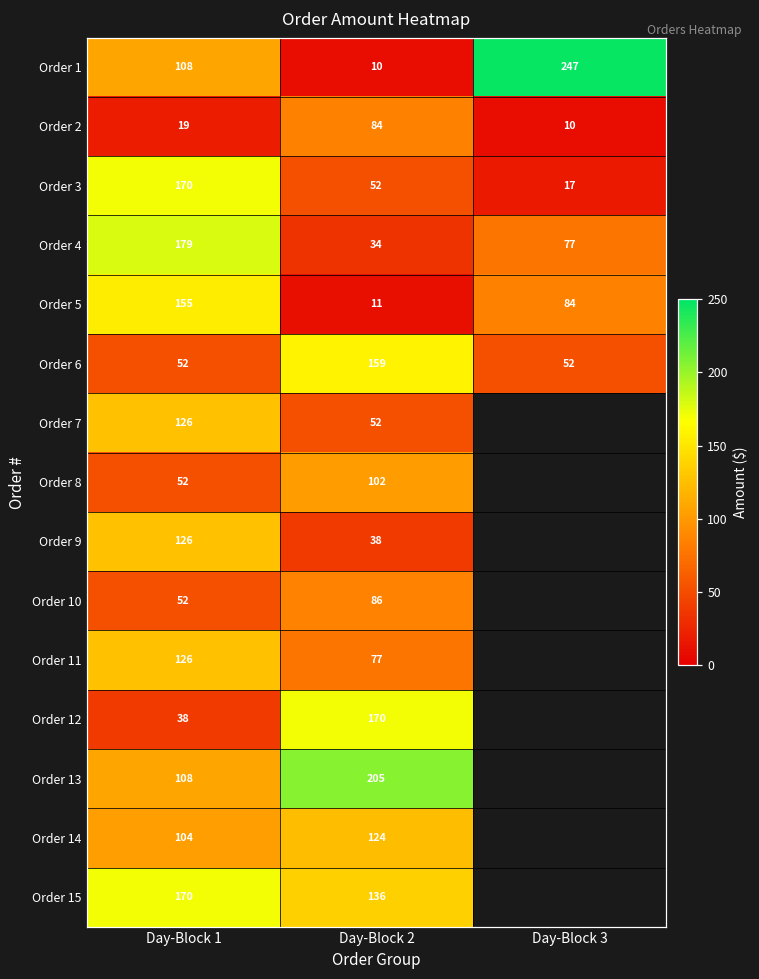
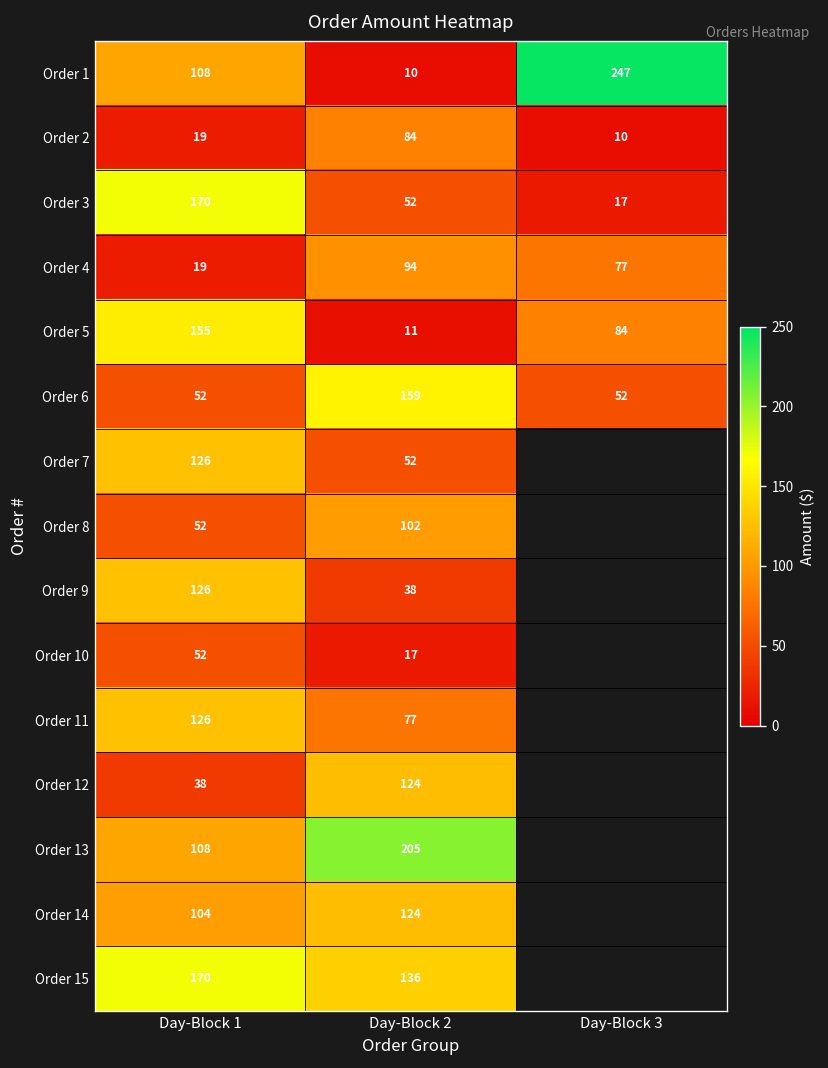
Order 4, Day-Block 1: 179 -> 19
Order 4, Day-Block 2: 34 -> 94
Order 10, Day-Block 2: 86 -> 17
Order 12, Day-Block 2: 170 -> 124
